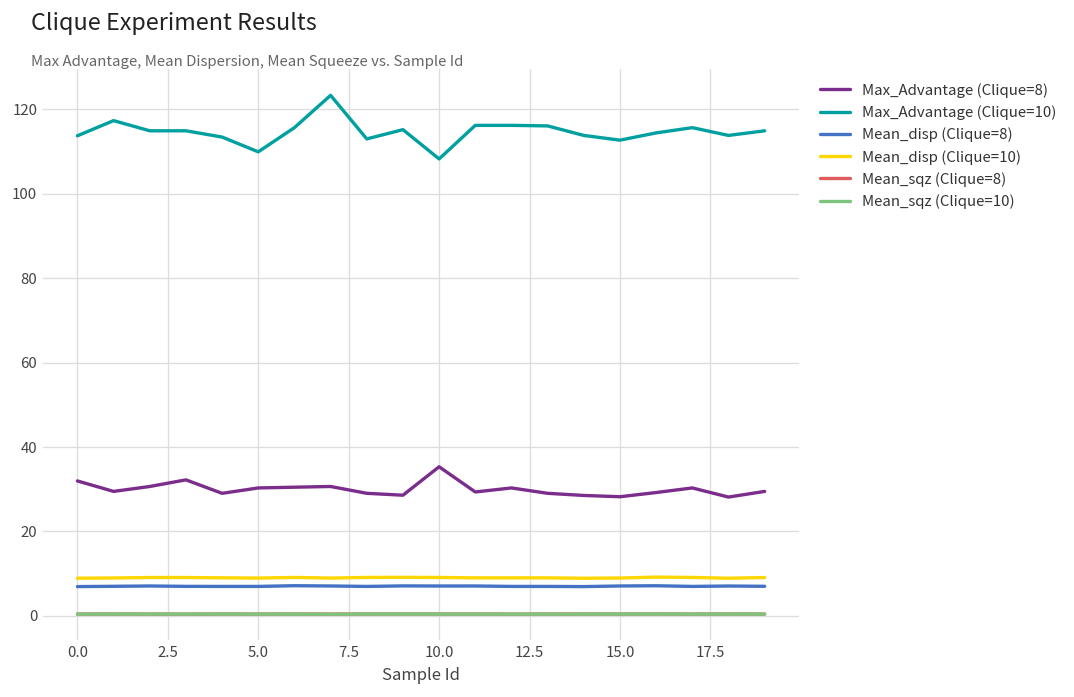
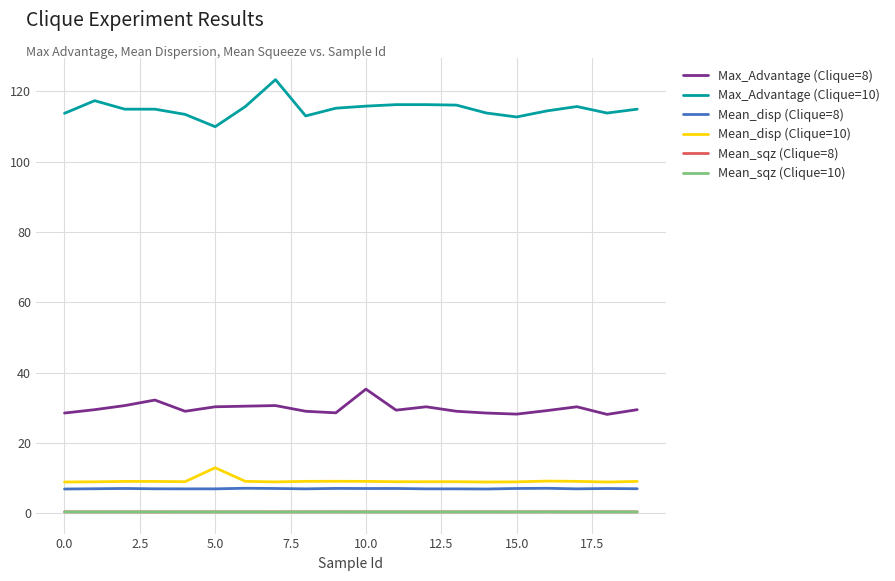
Max_Advantage (Clique=8), 0.0: 32 -> 28
Mean_disp (Clique=10), 5.0: 9 -> 13
Max_Advantage (Clique=10), 10.0: 108 -> 116
